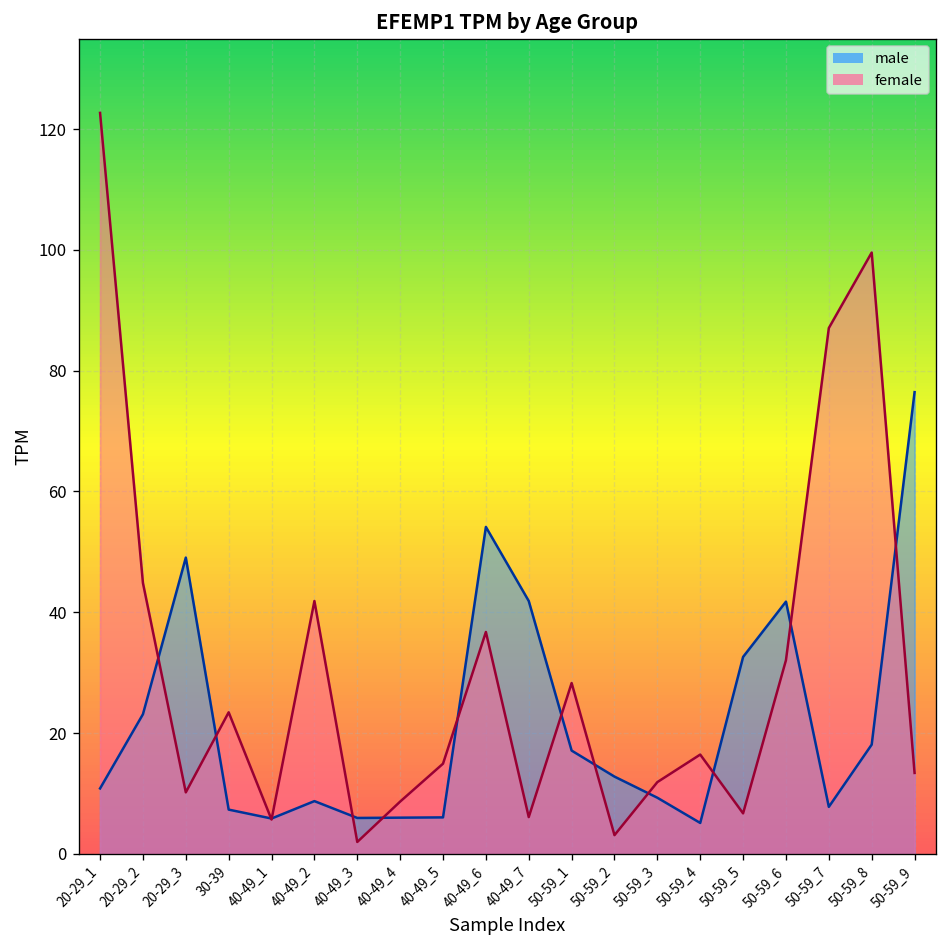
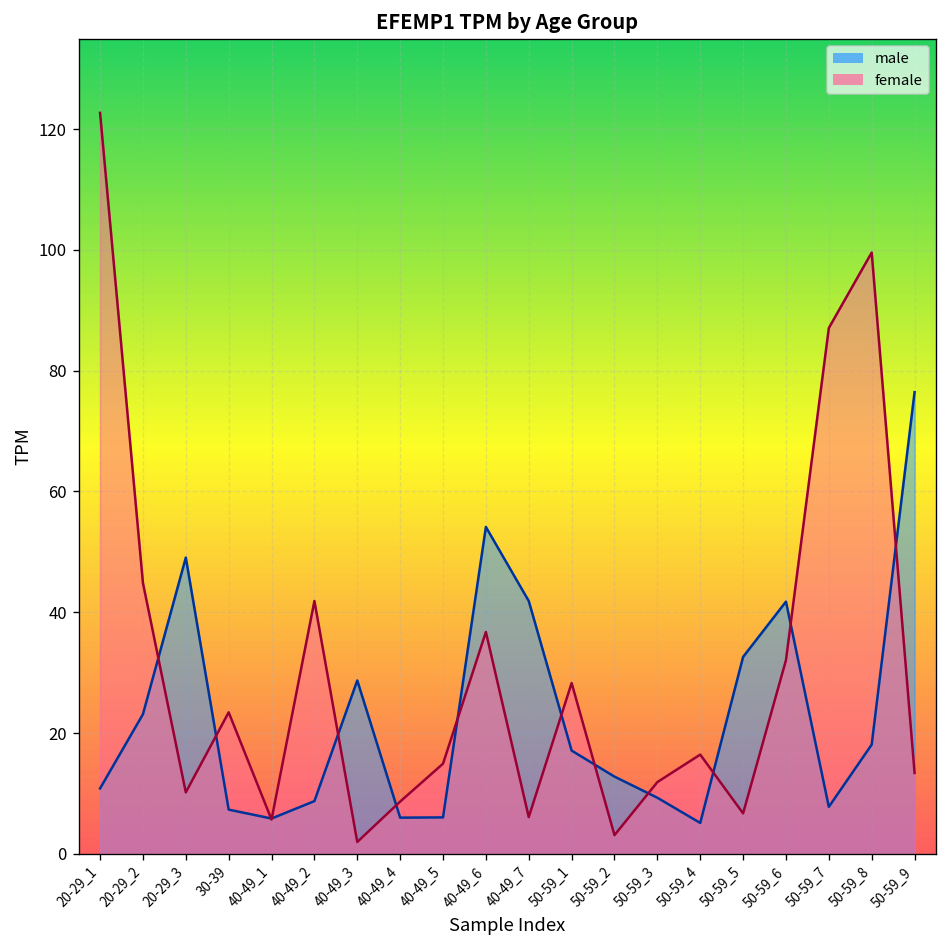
male, 40-49_3: 6 -> 29
